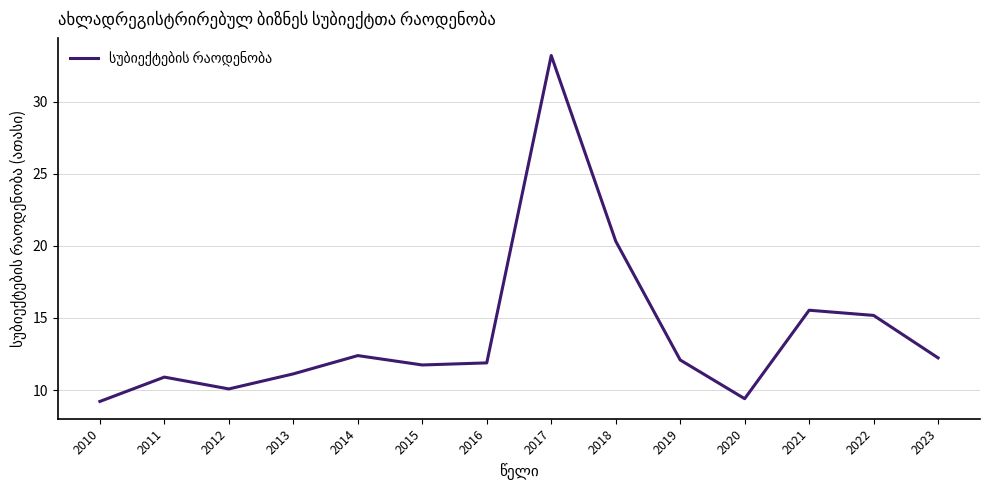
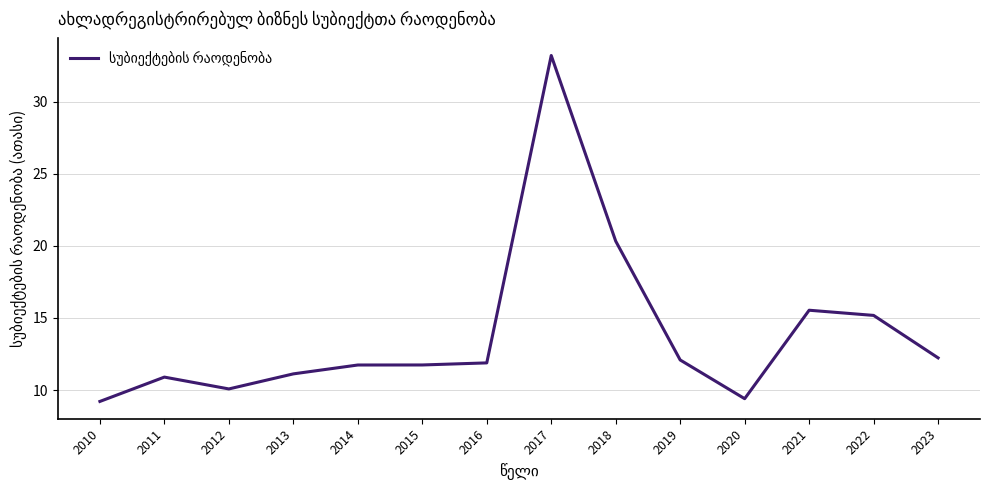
2014: 12.4 -> 11.7
